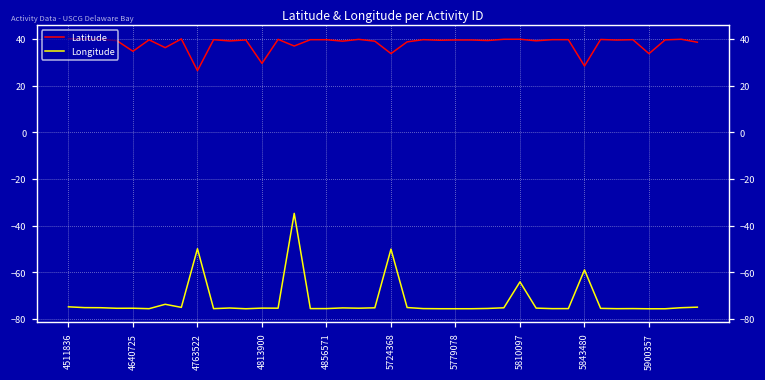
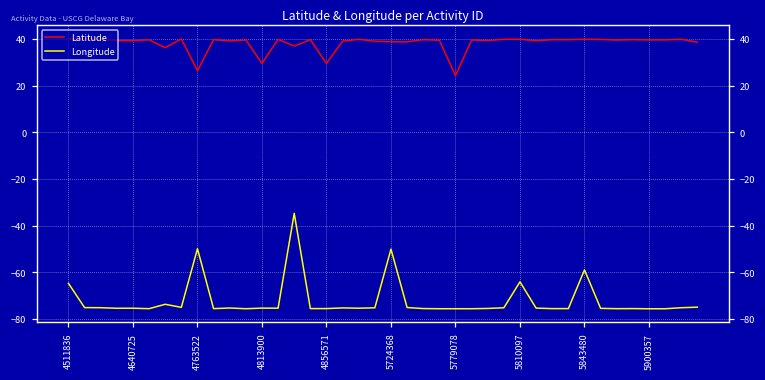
Longitude, 4511836: -75 -> -65
Latitude, 4640725: 35 -> 39
Latitude, 4856571: 40 -> 30
Latitude, 5724368: 34 -> 39
Latitude, 5779078: 40 -> 24
Latitude, 5843480: 28 -> 40
Latitude, 5900357: 34 -> 40
